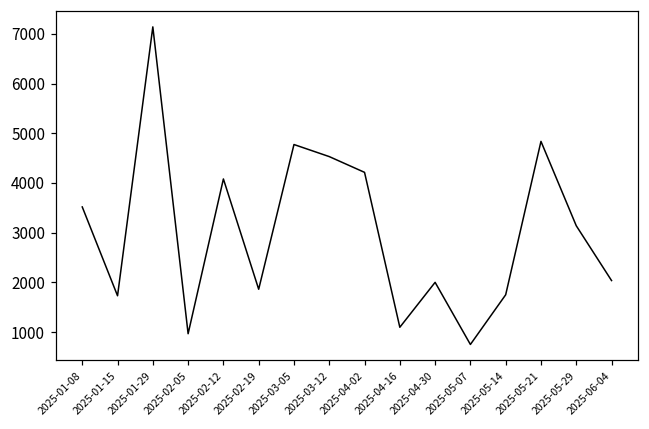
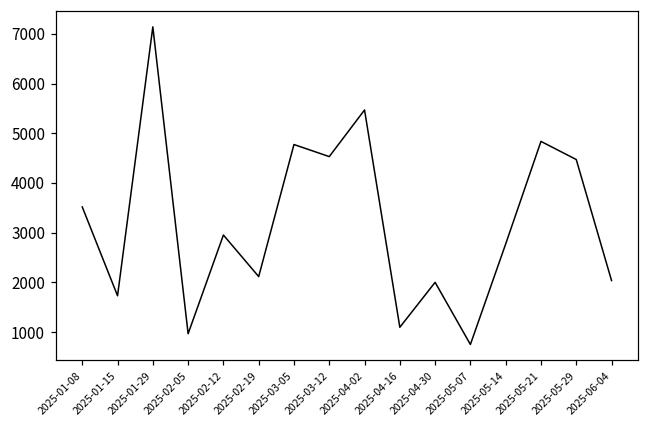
2025-02-12: 4100 -> 3000
2025-02-19: 1900 -> 2100
2025-04-02: 4200 -> 5500
2025-05-14: 1800 -> 2800
2025-05-29: 3100 -> 4500
